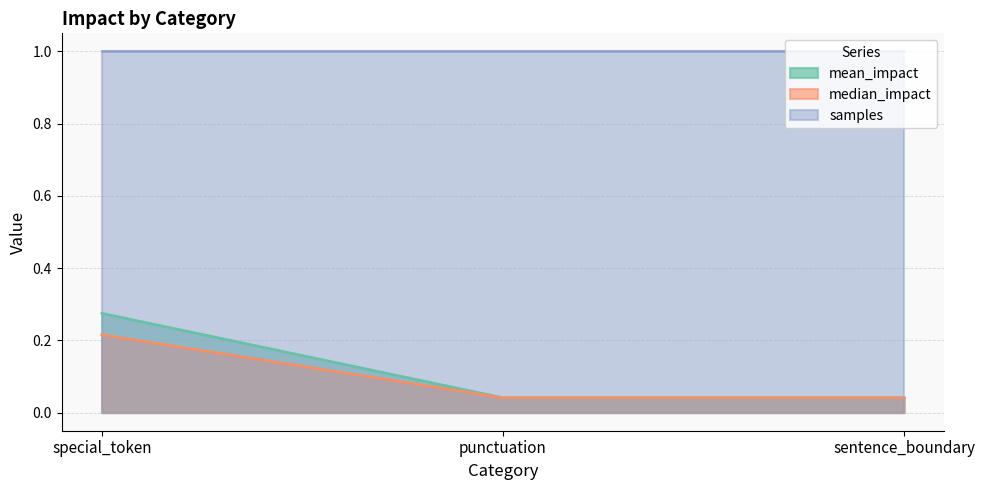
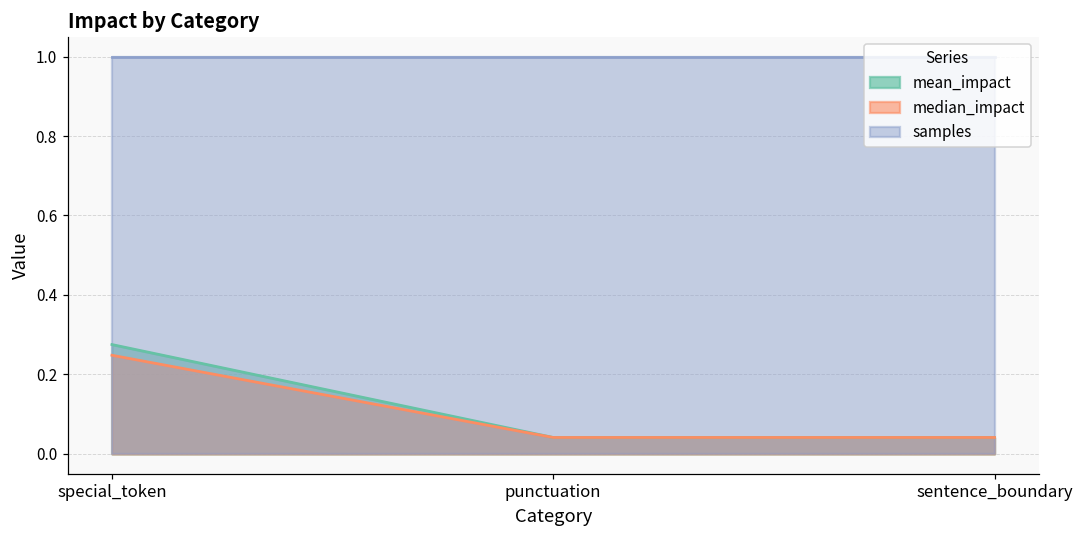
median_impact, special_token: 0.22 -> 0.25
